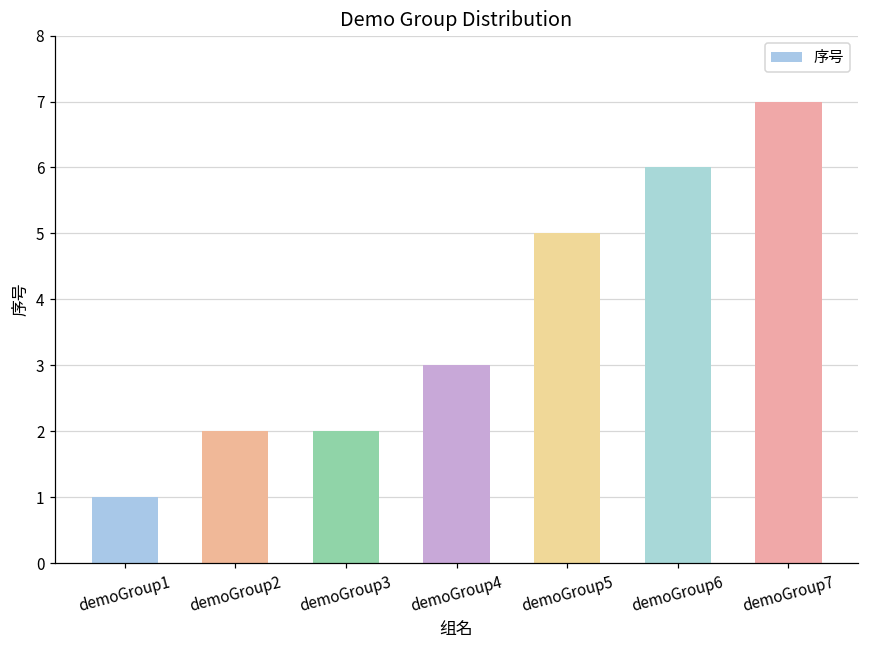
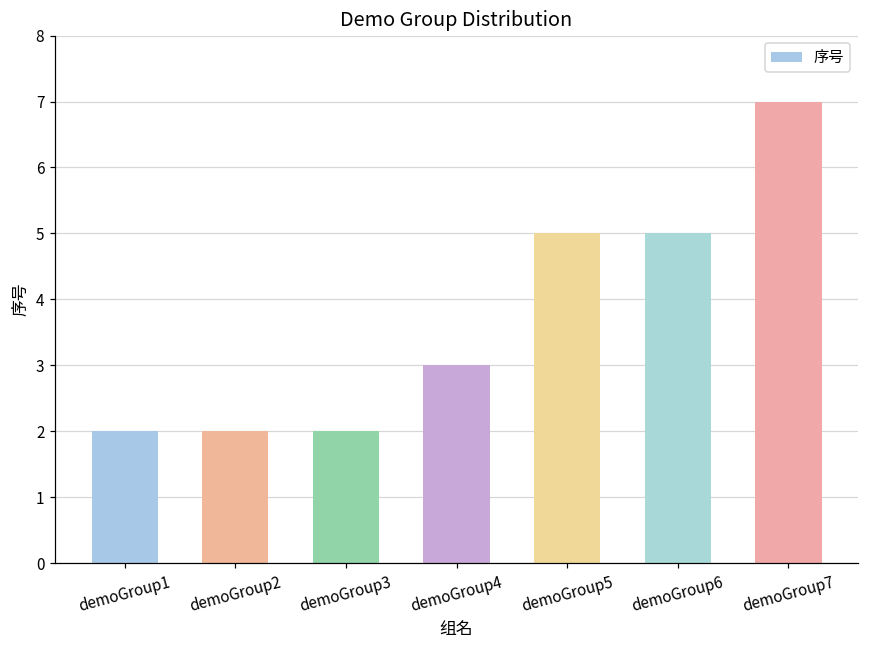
demoGroup1: 1 -> 2
demoGroup6: 6 -> 5
